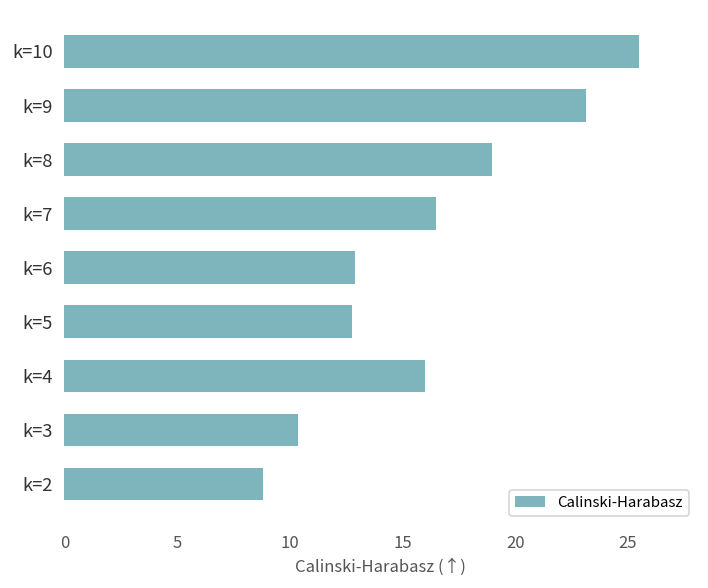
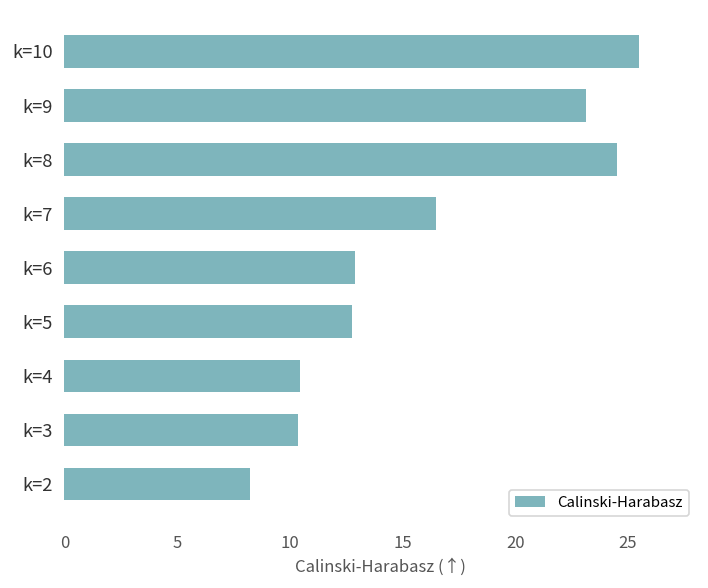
k=8: 19.0 -> 24.5
k=4: 16.0 -> 10.5
k=2: 8.8 -> 8.3
